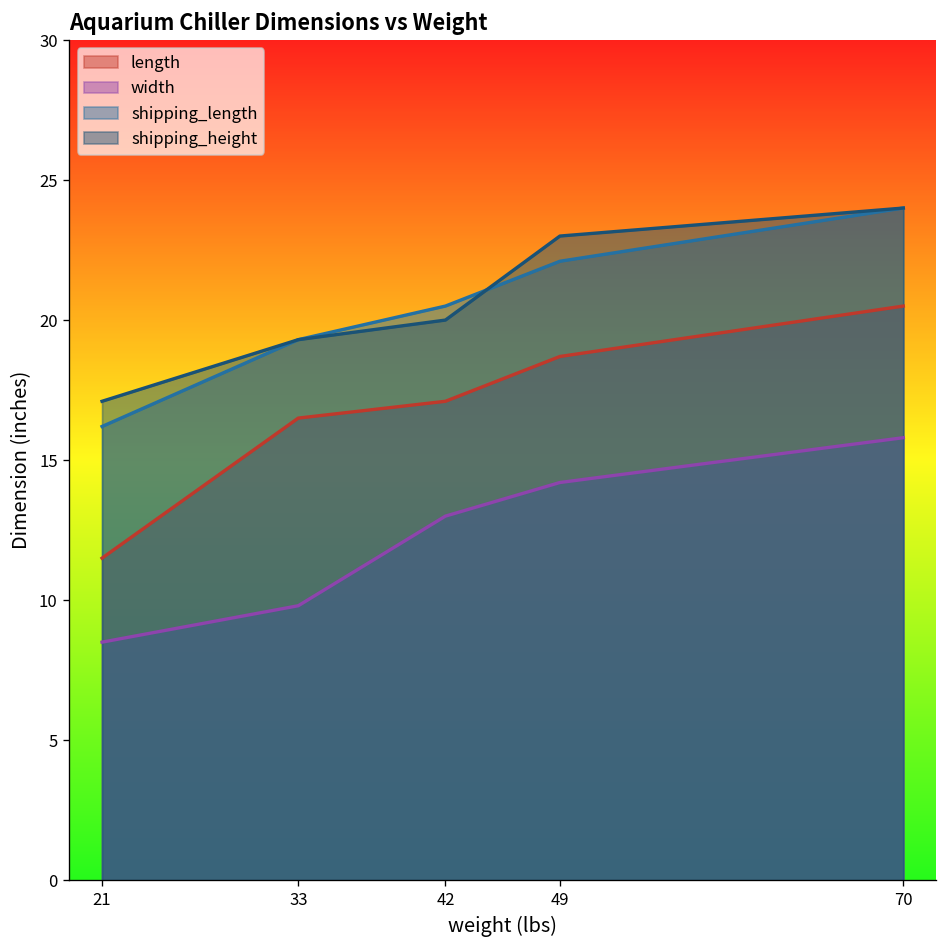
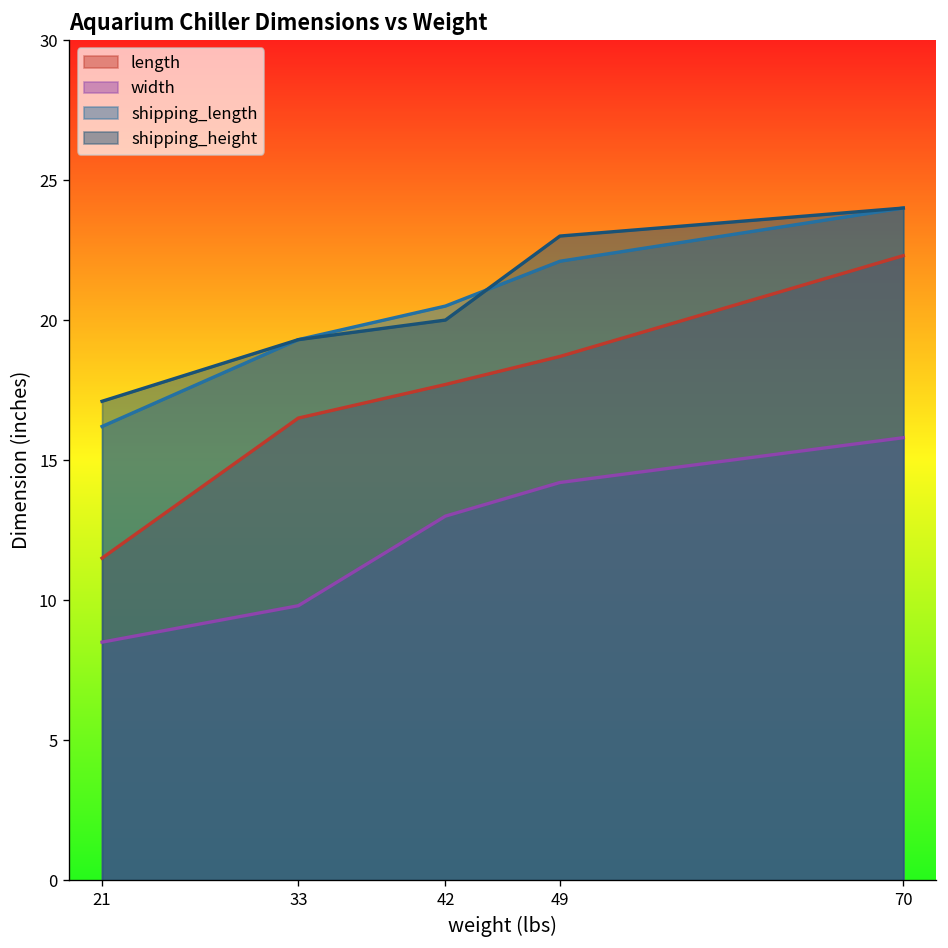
length, 42: 17.1 -> 17.7
length, 70: 20.5 -> 22.3
